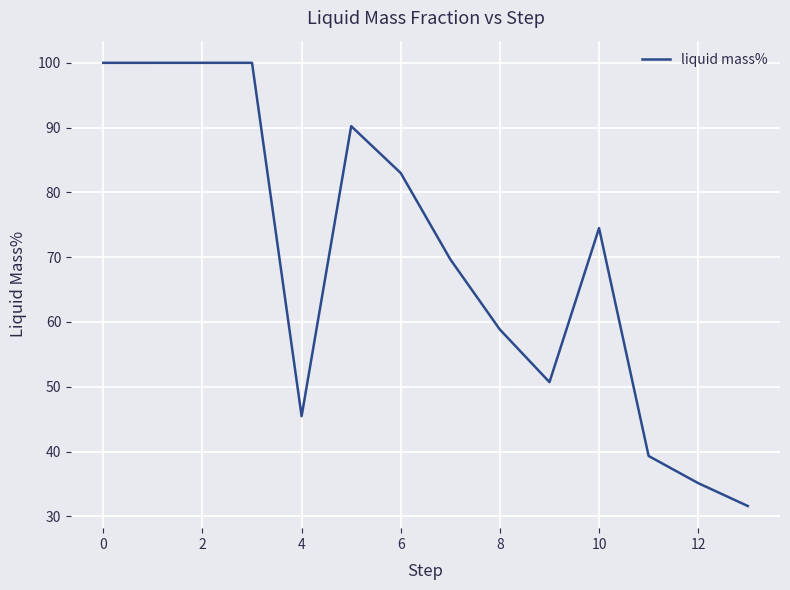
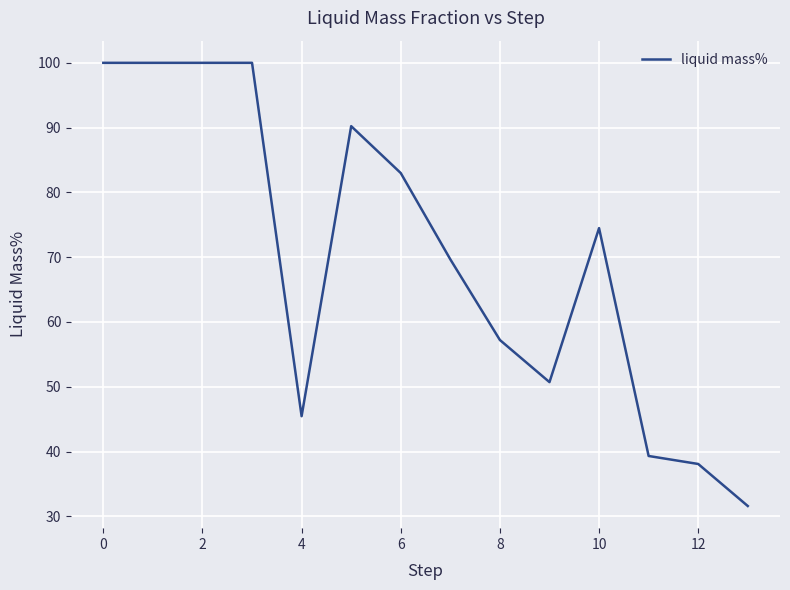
8: 59 -> 57
12: 35 -> 38
